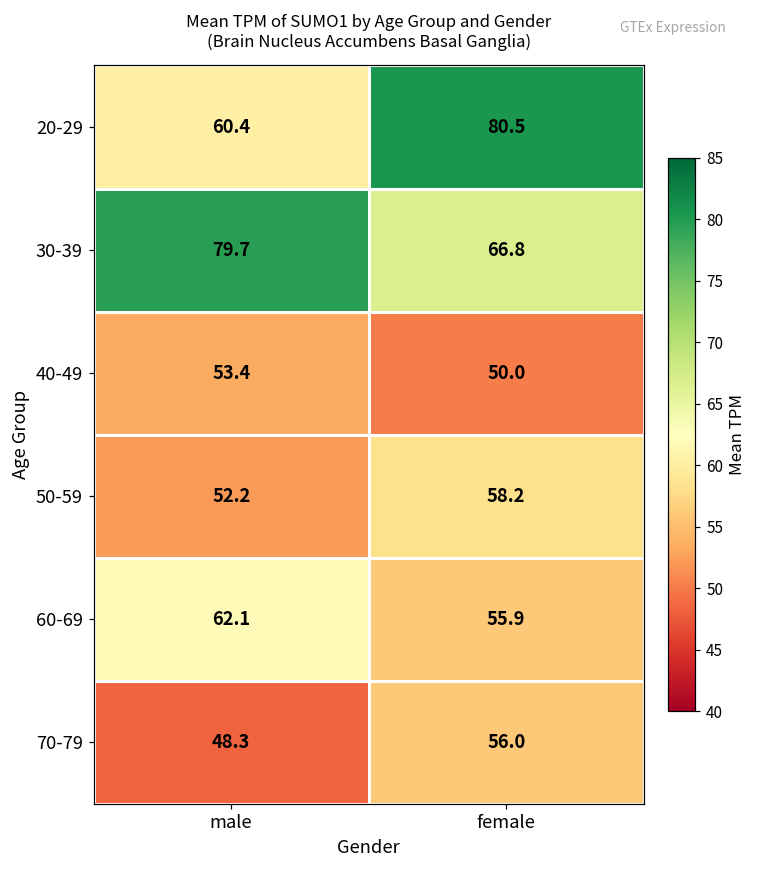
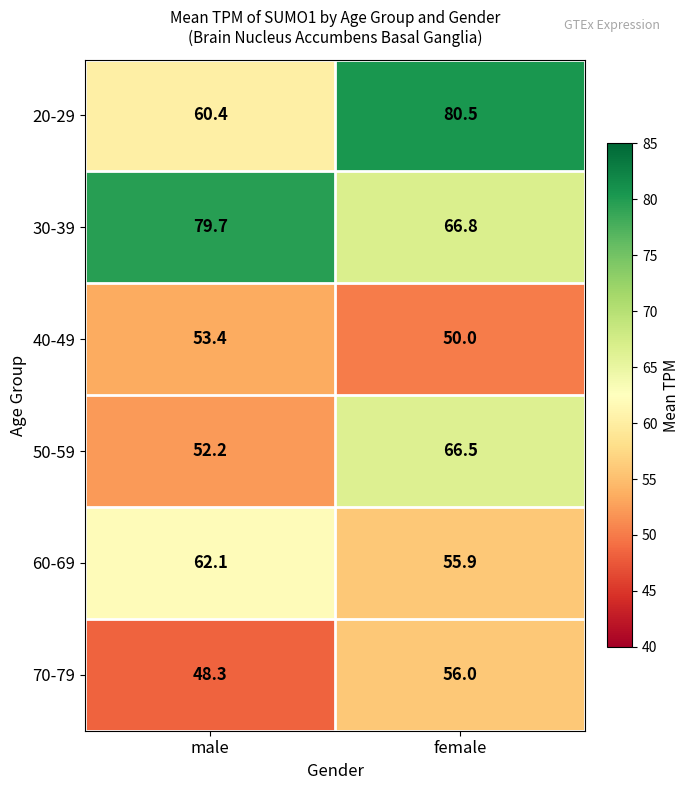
50-59, female: 58.2 -> 66.5
